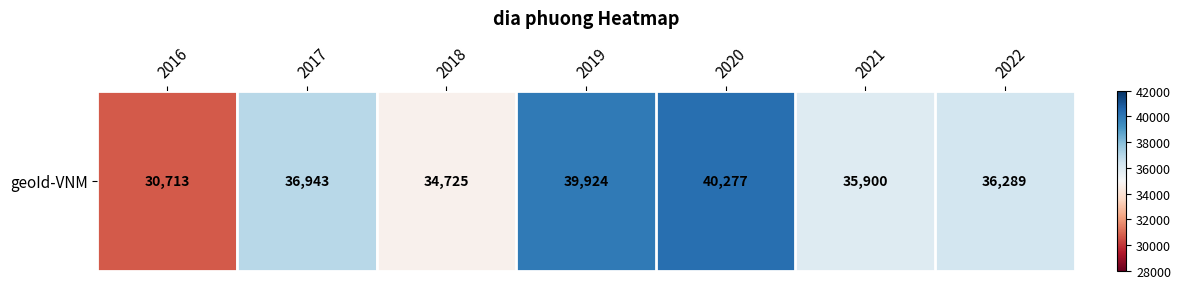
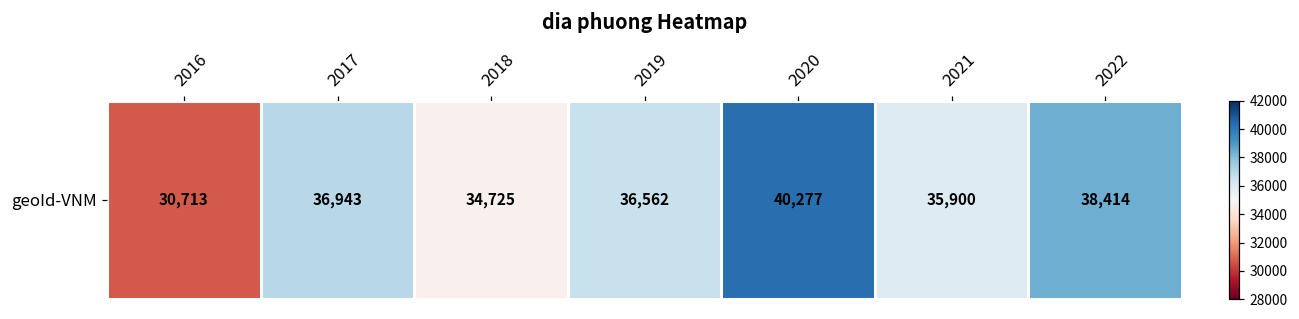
geoId-VNM, 2019: 39,924 -> 36,562
geoId-VNM, 2022: 36,289 -> 38,414
